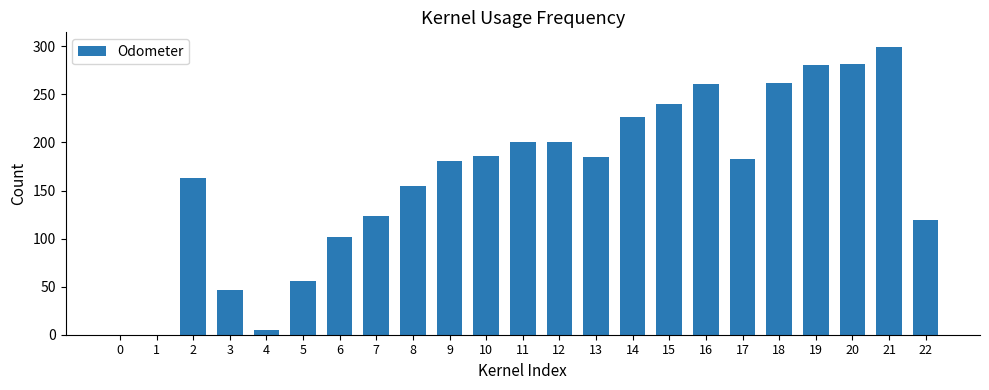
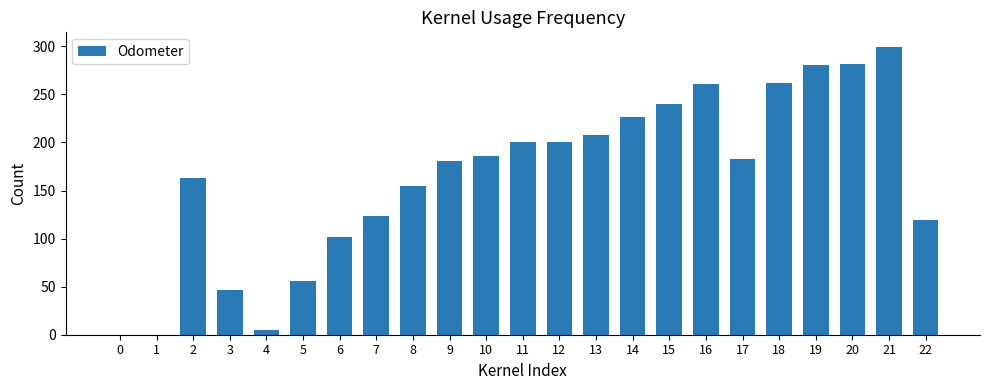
13: 190 -> 210
